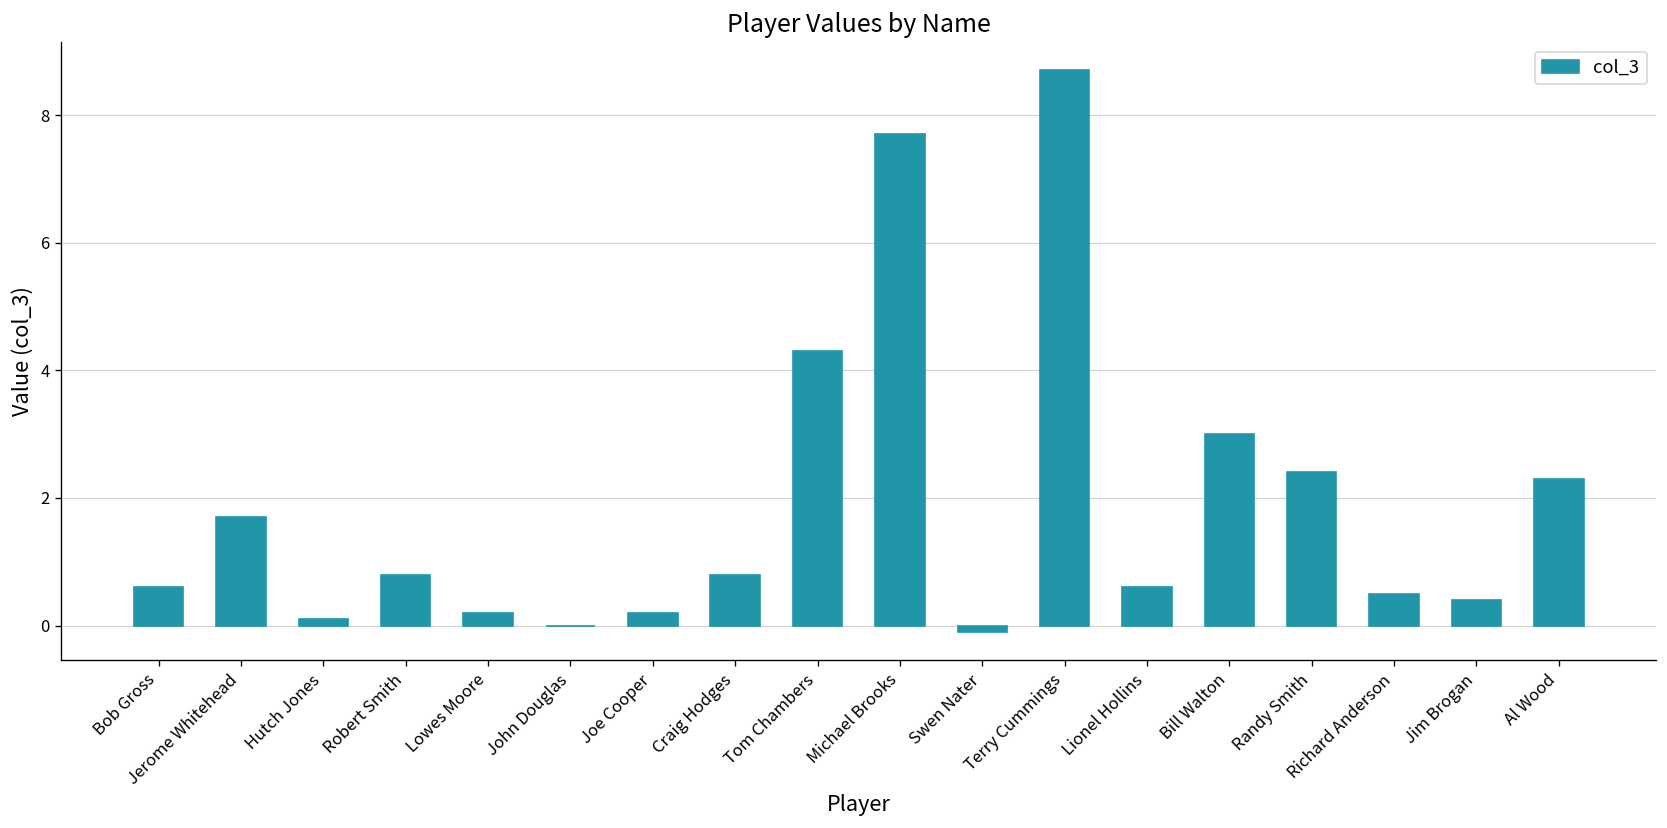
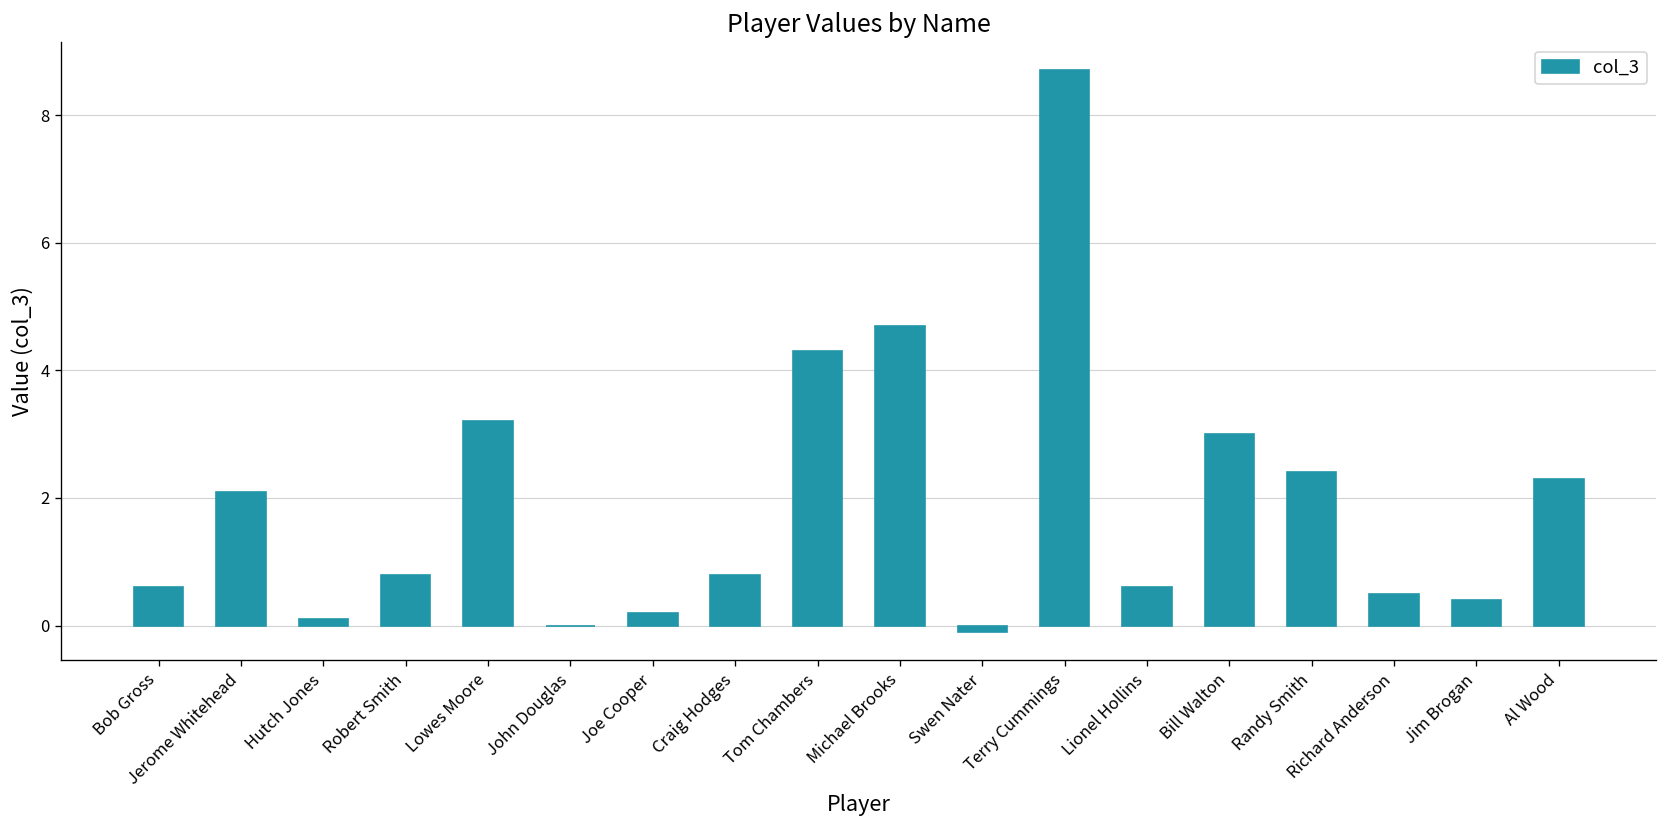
Jerome Whitehead: 1.7 -> 2.1
Lowes Moore: 0.2 -> 3.2
Michael Brooks: 7.7 -> 4.7
